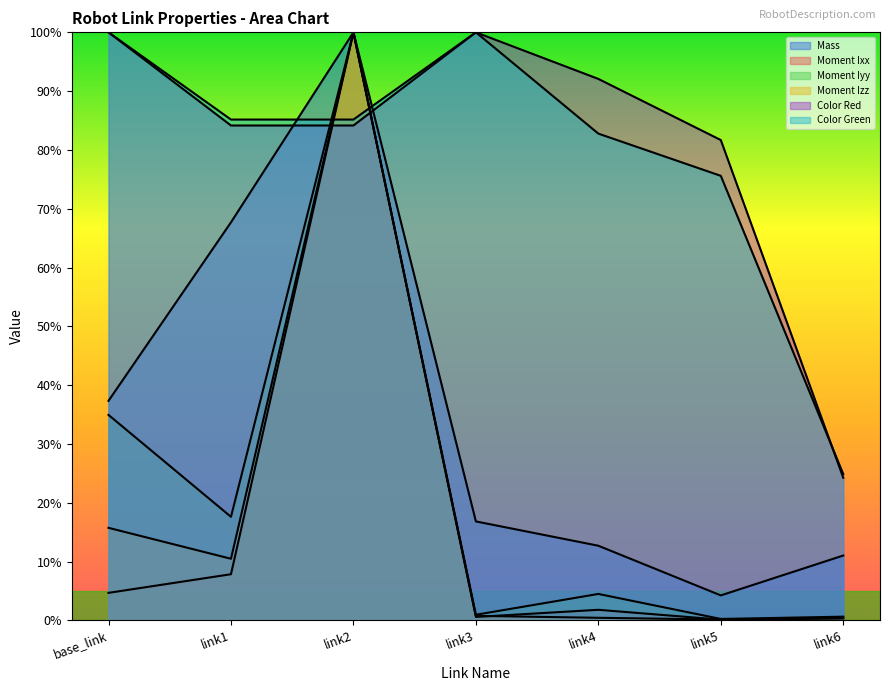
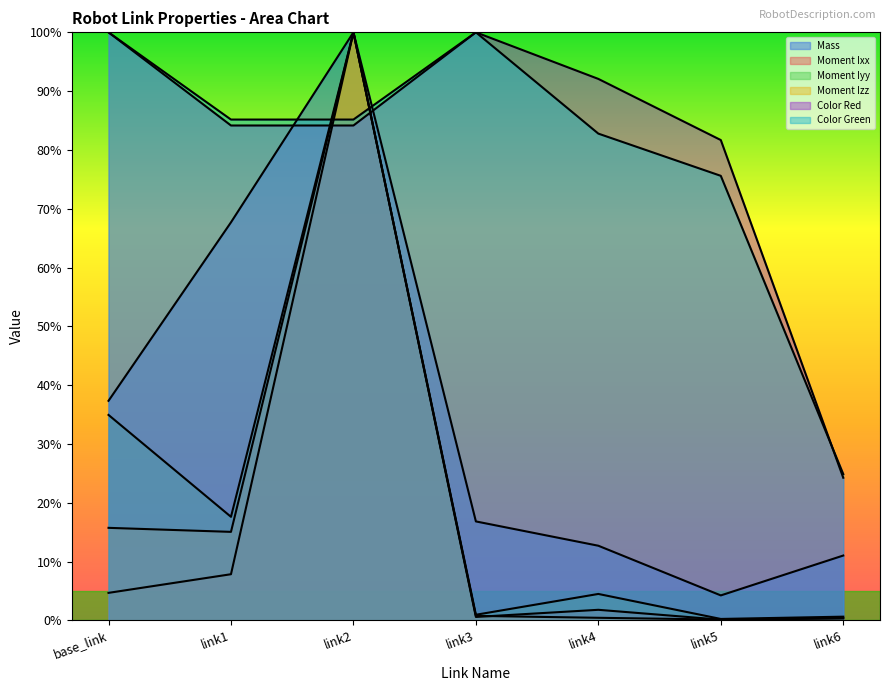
Moment Izz, link1: 10% -> 15%
